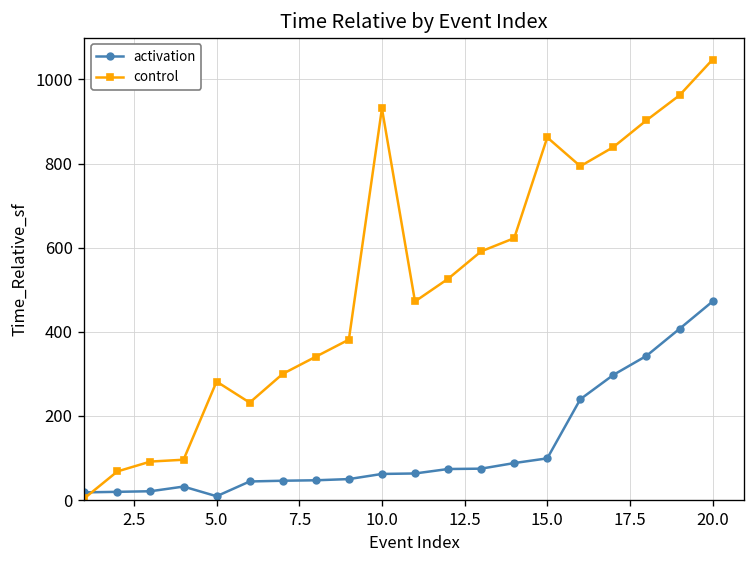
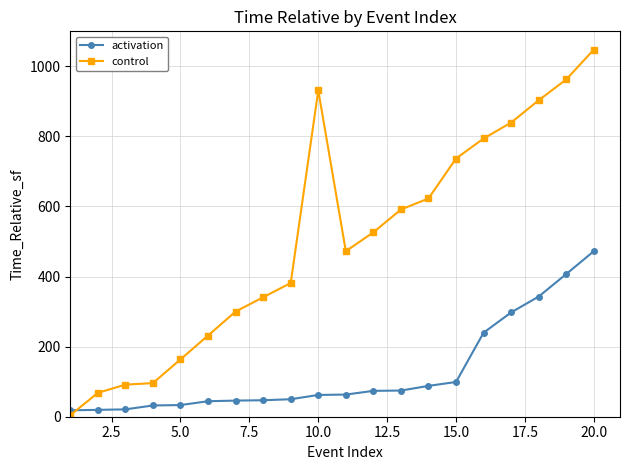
activation, 5.0: 10 -> 30
control, 5.0: 280 -> 160
control, 15.0: 860 -> 740
